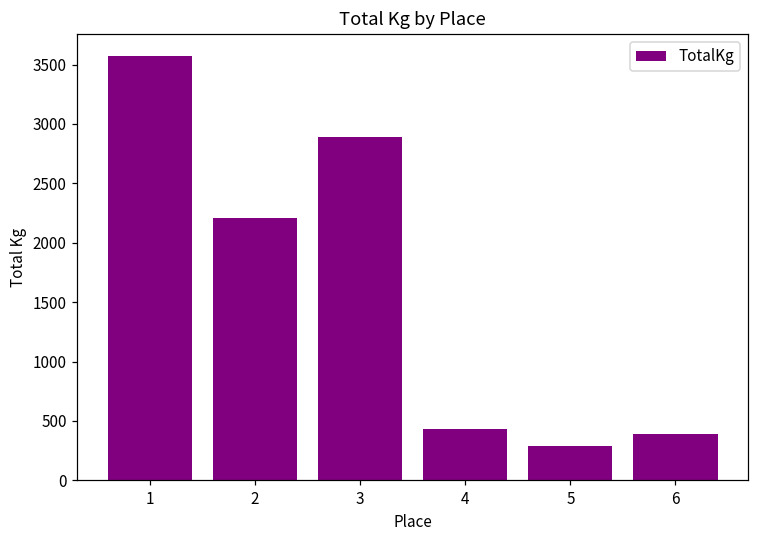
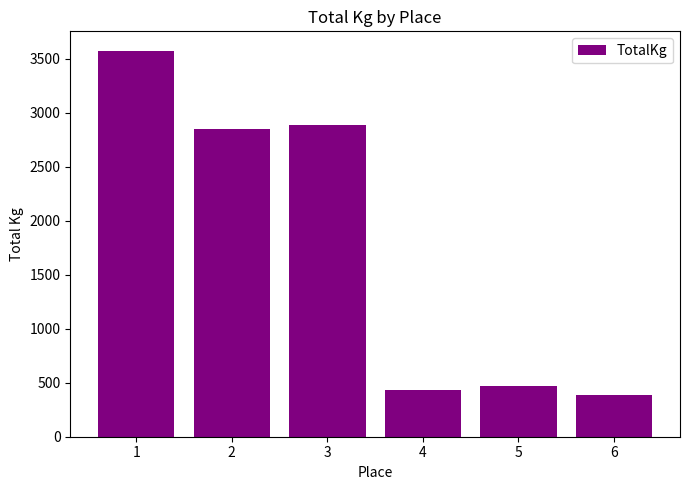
2: 2210 -> 2850
5: 290 -> 460
